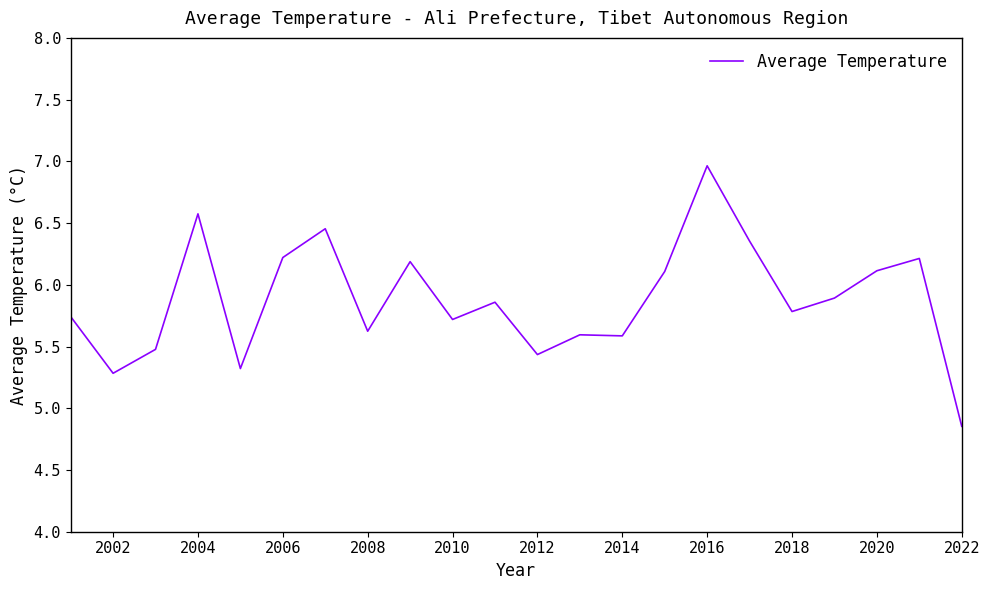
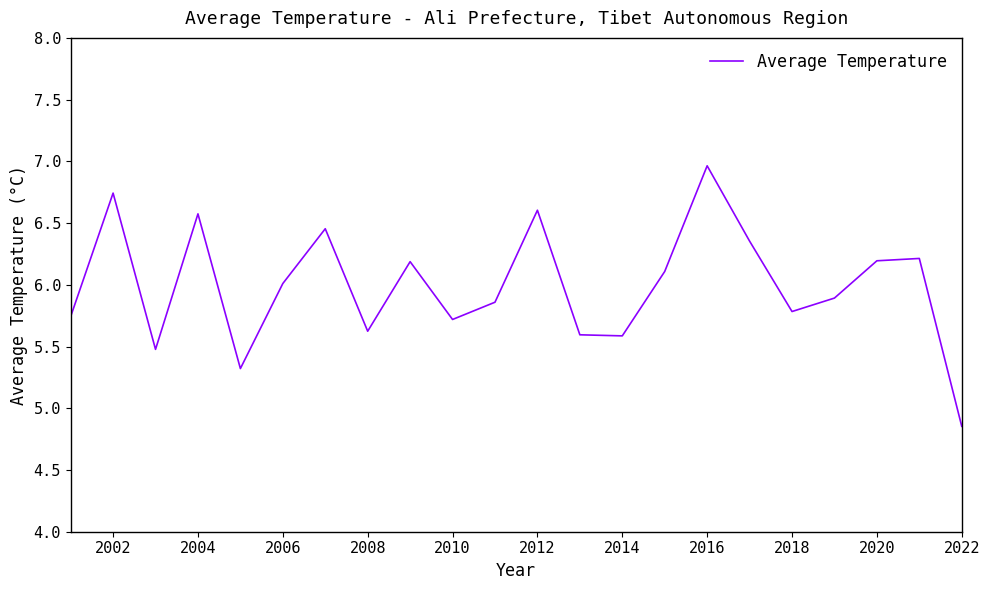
2002: 5.28 -> 6.74
2006: 6.22 -> 6.01
2012: 5.43 -> 6.60
2020: 6.11 -> 6.19
